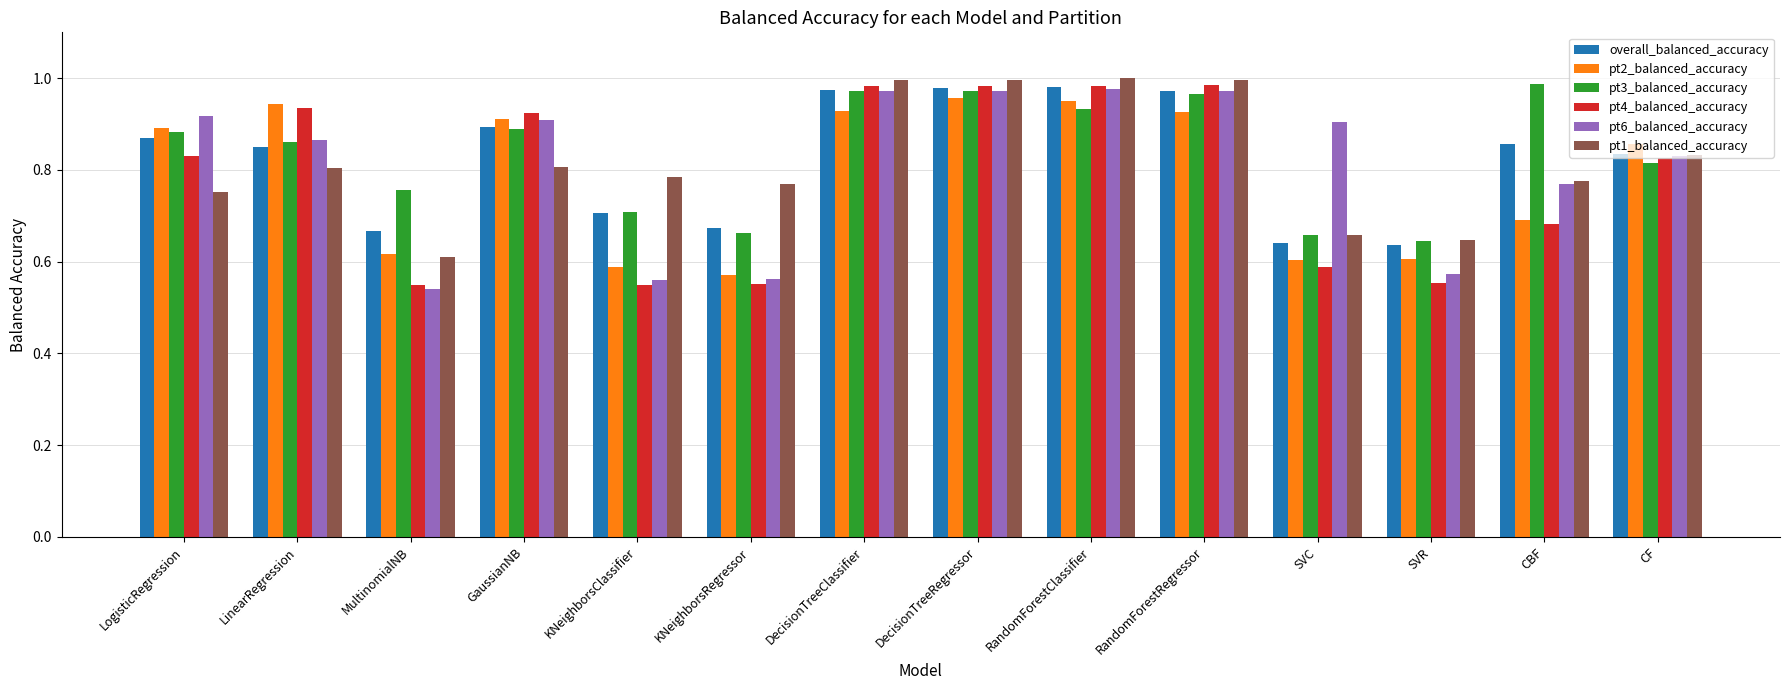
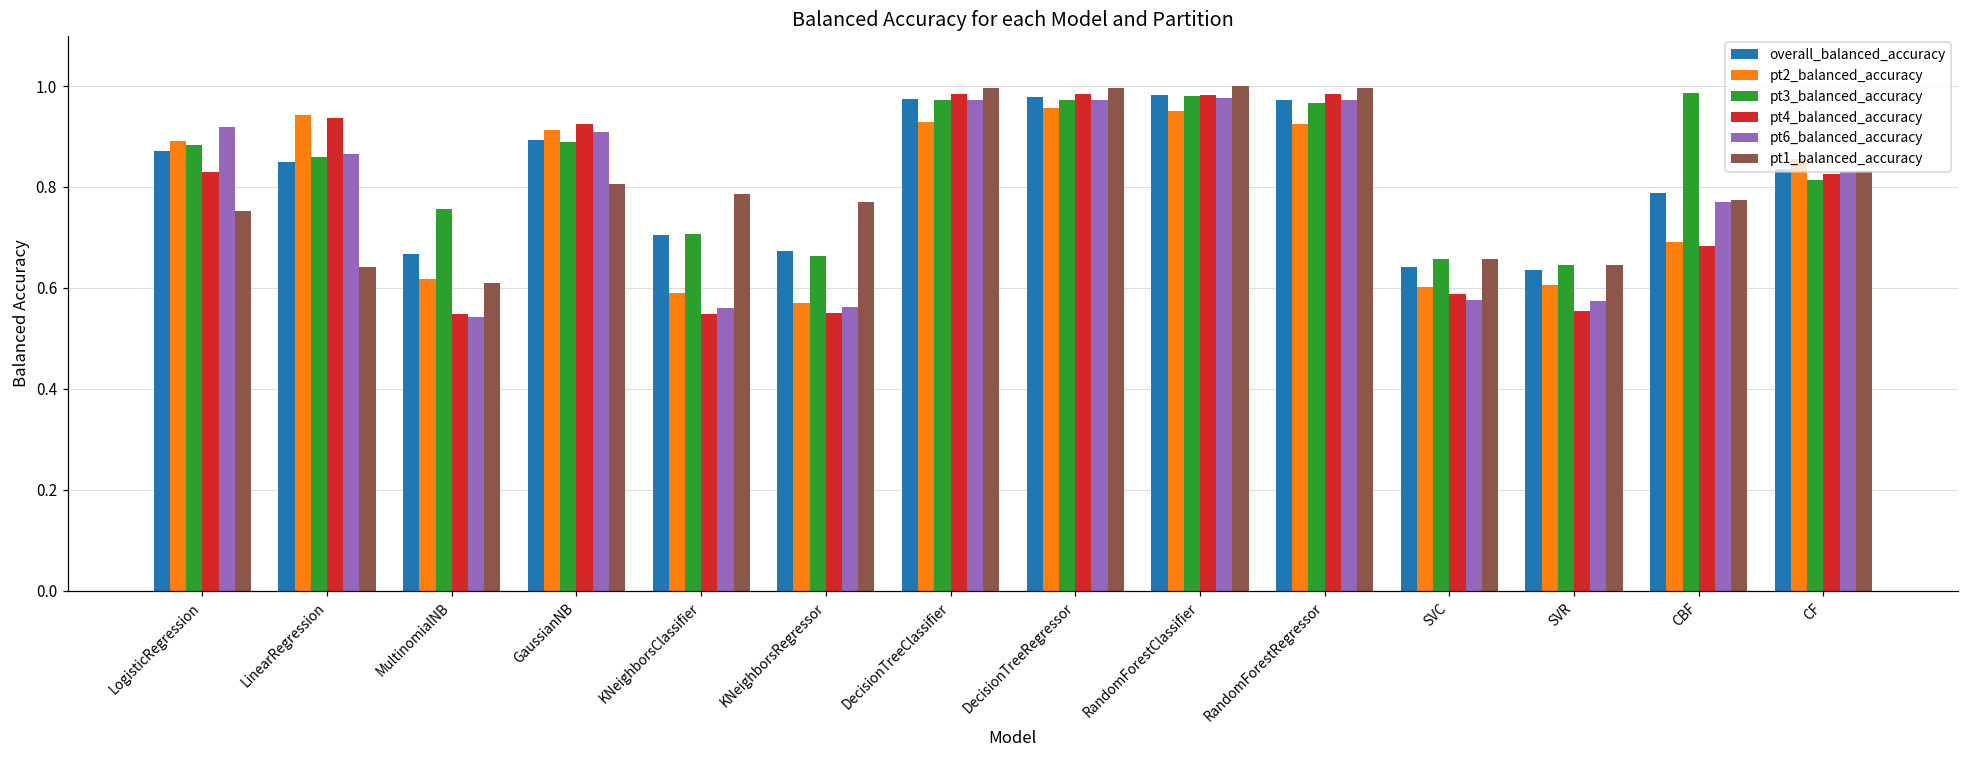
pt1_balanced_accuracy, LinearRegression: 0.81 -> 0.64
pt3_balanced_accuracy, RandomForestClassifier: 0.93 -> 0.98
pt6_balanced_accuracy, SVC: 0.90 -> 0.58
overall_balanced_accuracy, CBF: 0.86 -> 0.79
